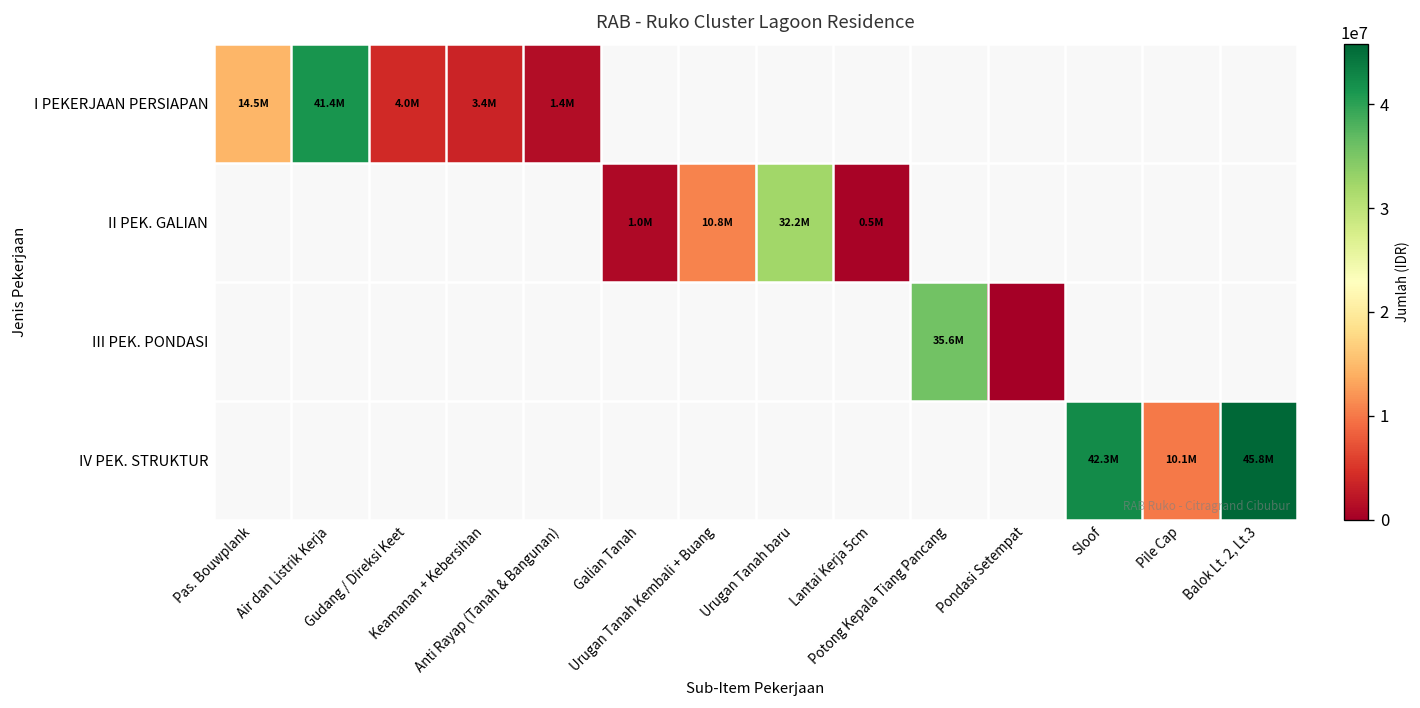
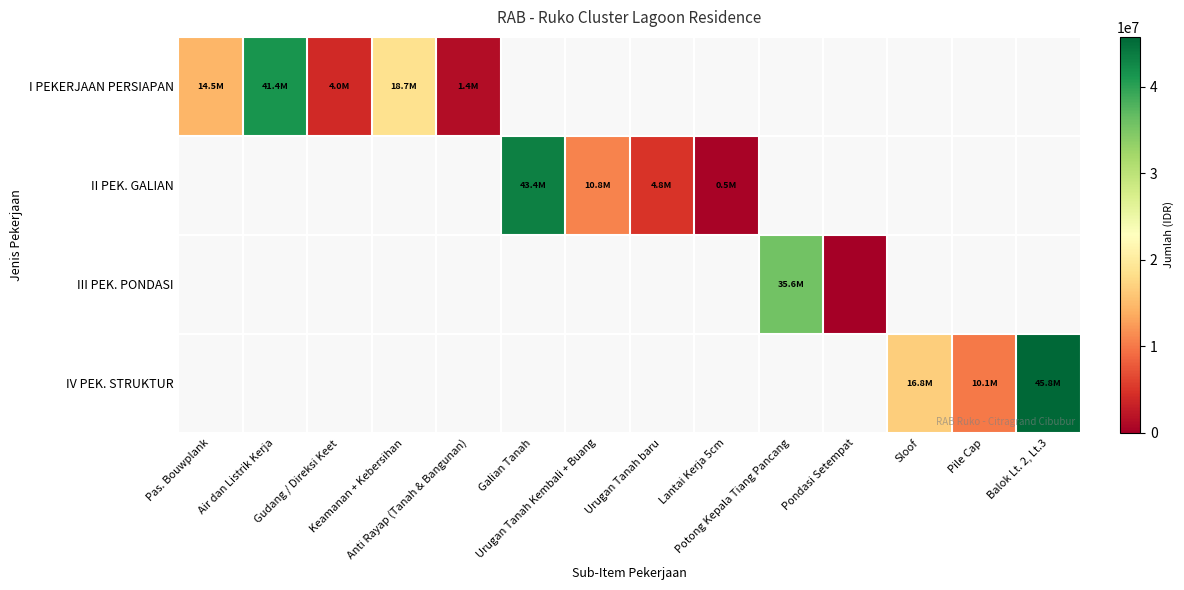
I PEKERJAAN PERSIAPAN, Keamanan + Kebersihan: 3.4M -> 18.7M
II PEK. GALIAN, Galian Tanah: 1.0M -> 43.4M
II PEK. GALIAN, Urugan Tanah baru: 32.2M -> 4.8M
IV PEK. STRUKTUR, Sloof: 42.3M -> 16.8M
